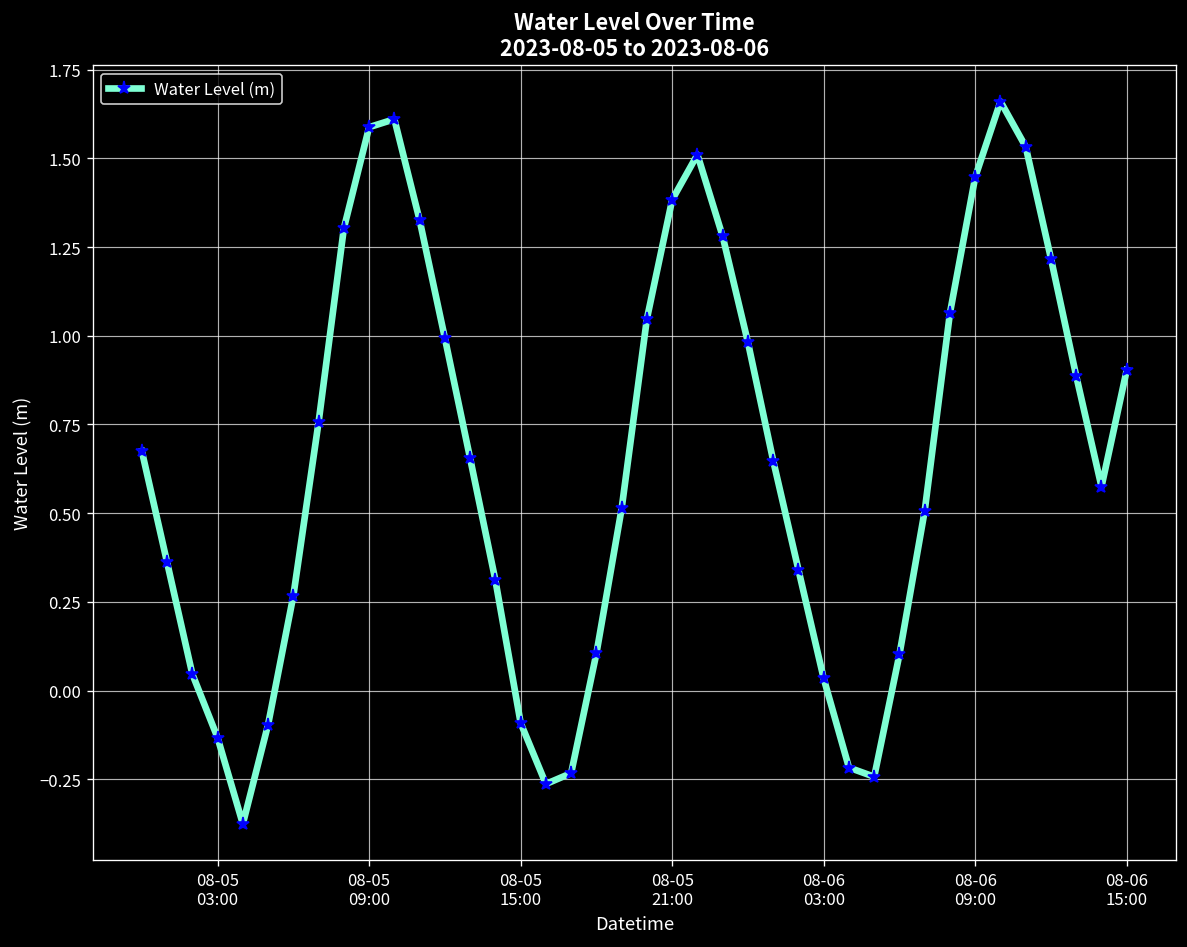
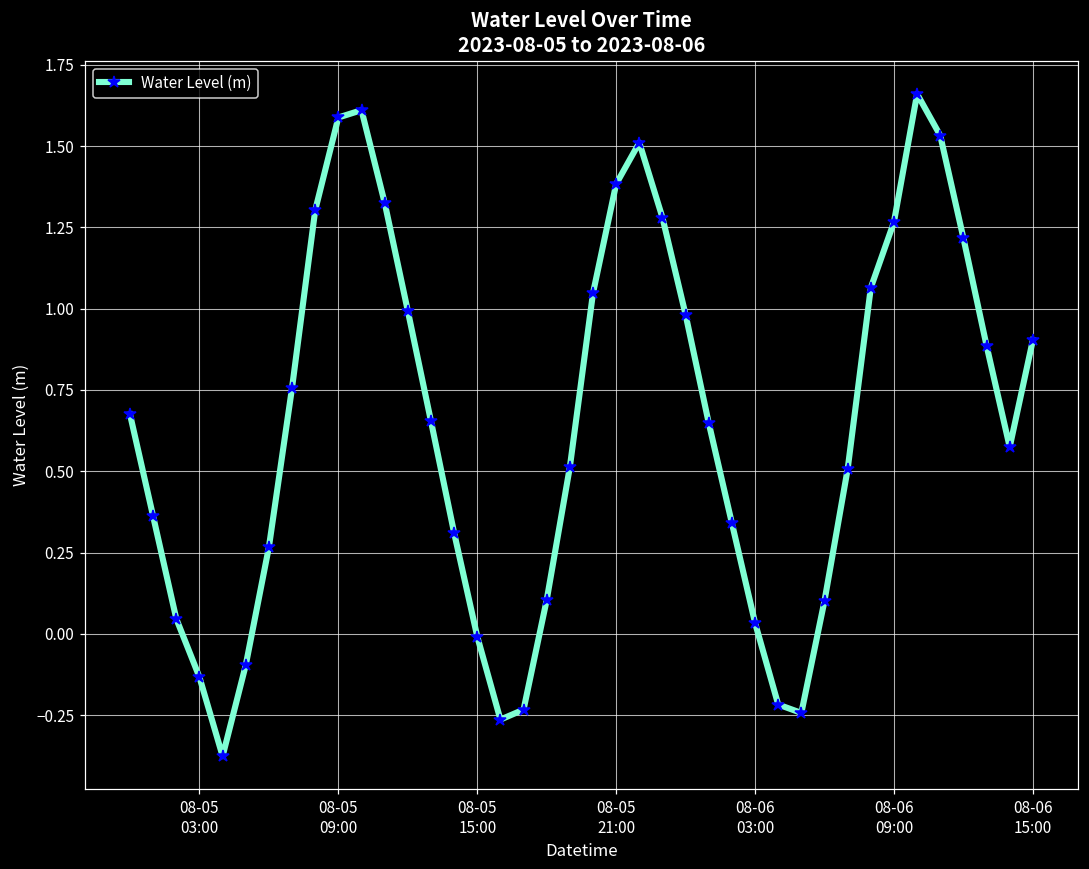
08-05 15:00: -0.09 -> -0.01
08-06 09:00: 1.45 -> 1.27
